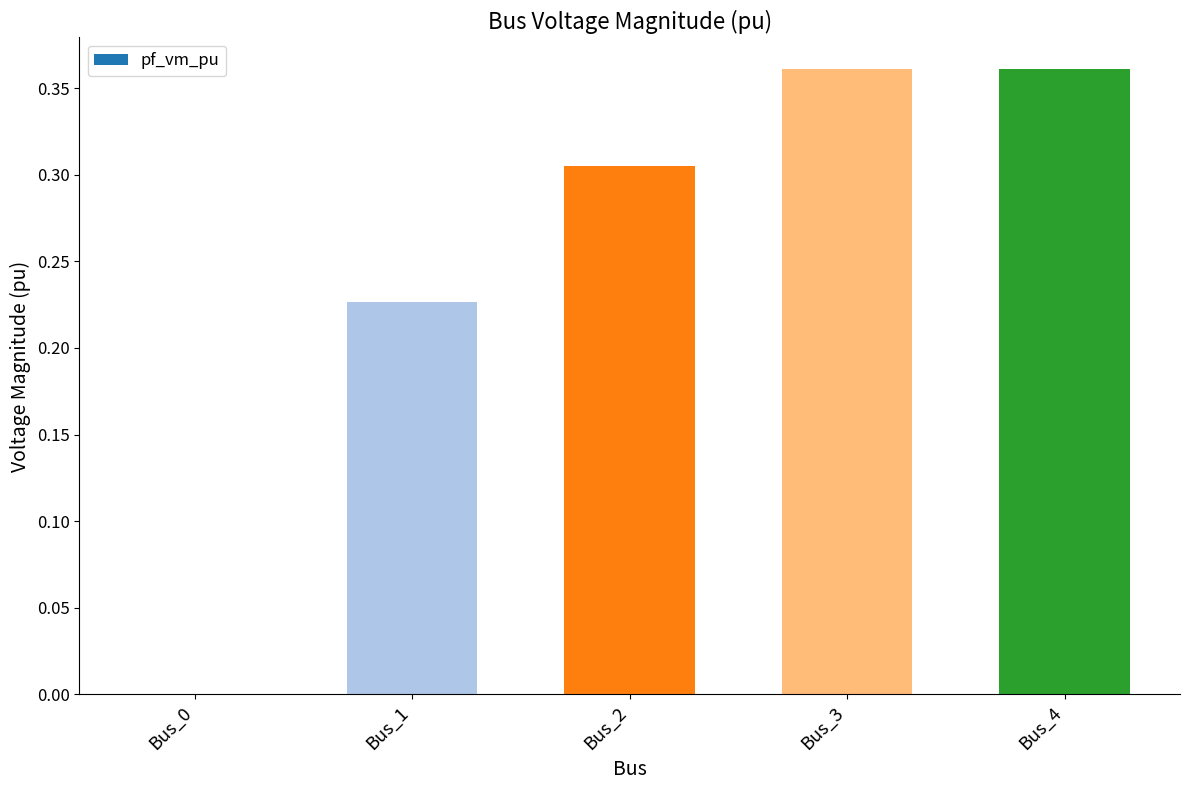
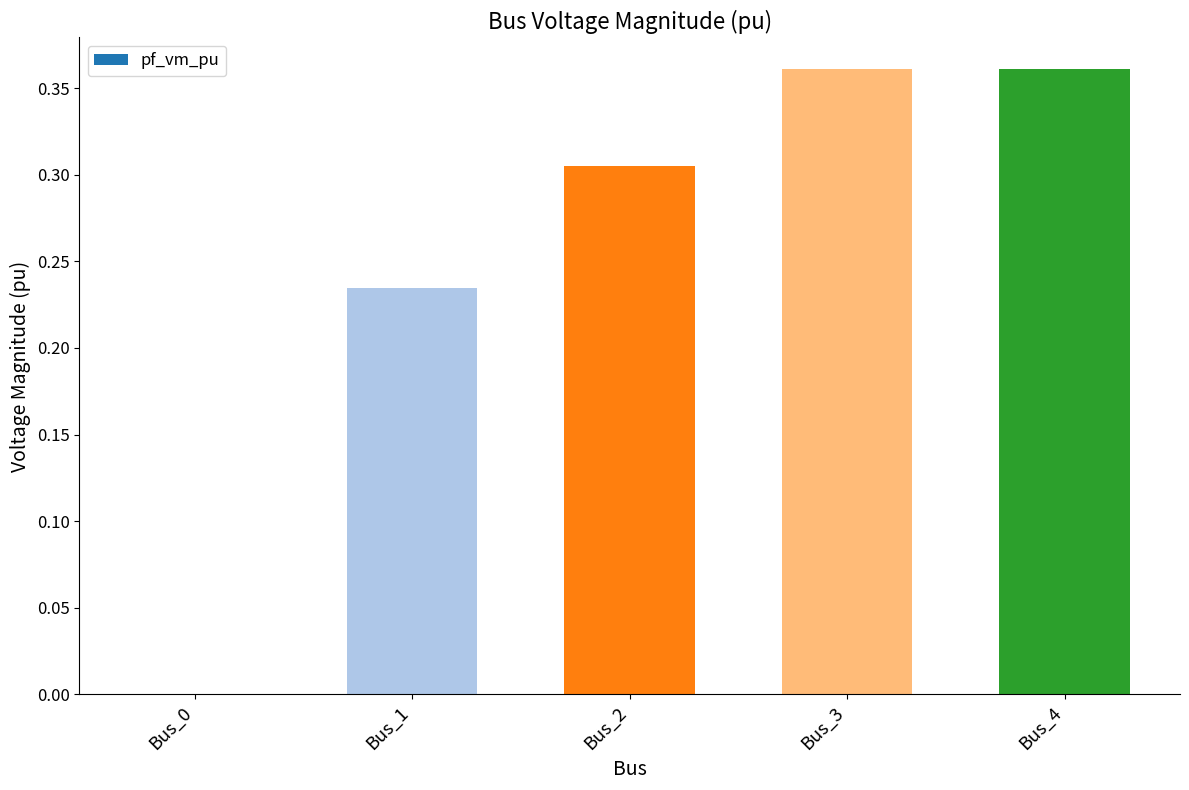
Bus_1: 0.226 -> 0.235
